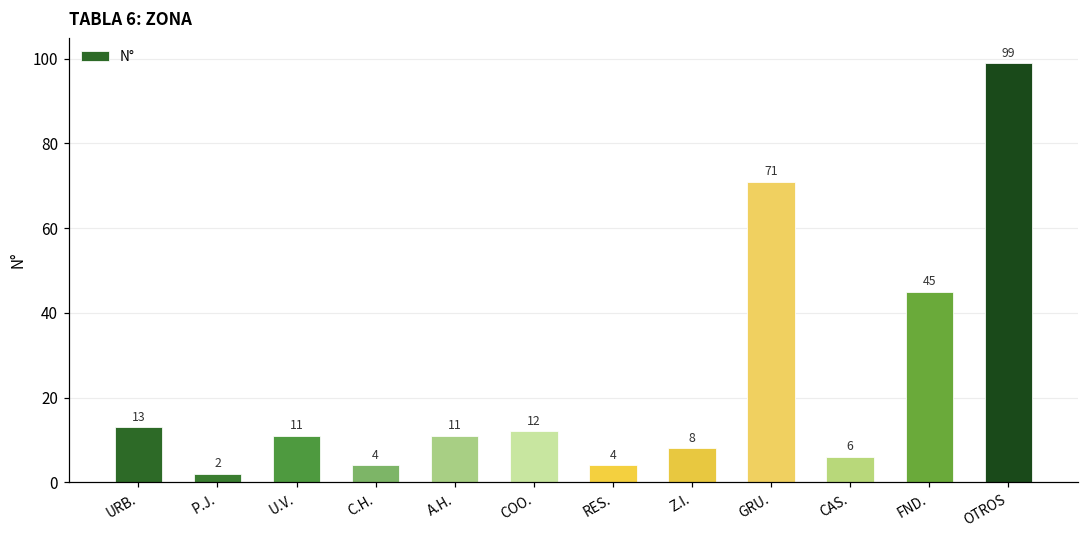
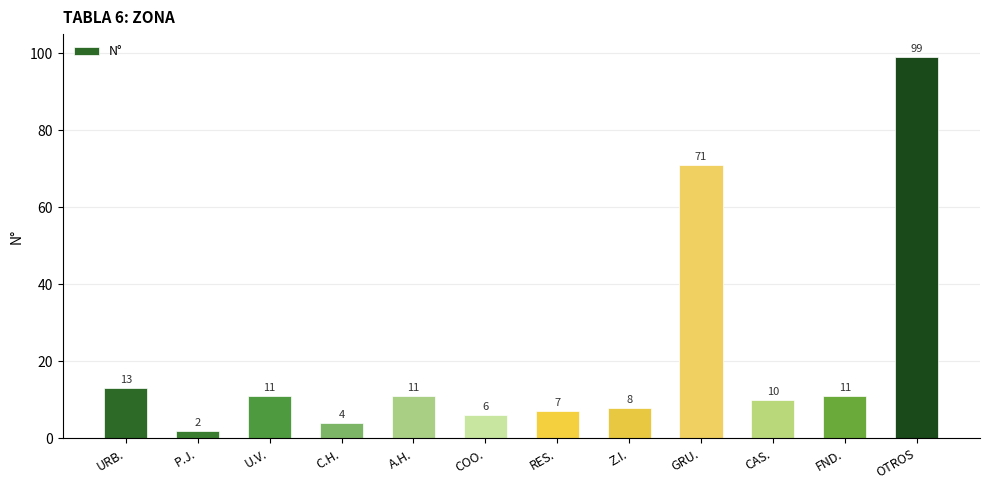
COO.: 12 -> 6
RES.: 4 -> 7
CAS.: 6 -> 10
FND.: 45 -> 11
